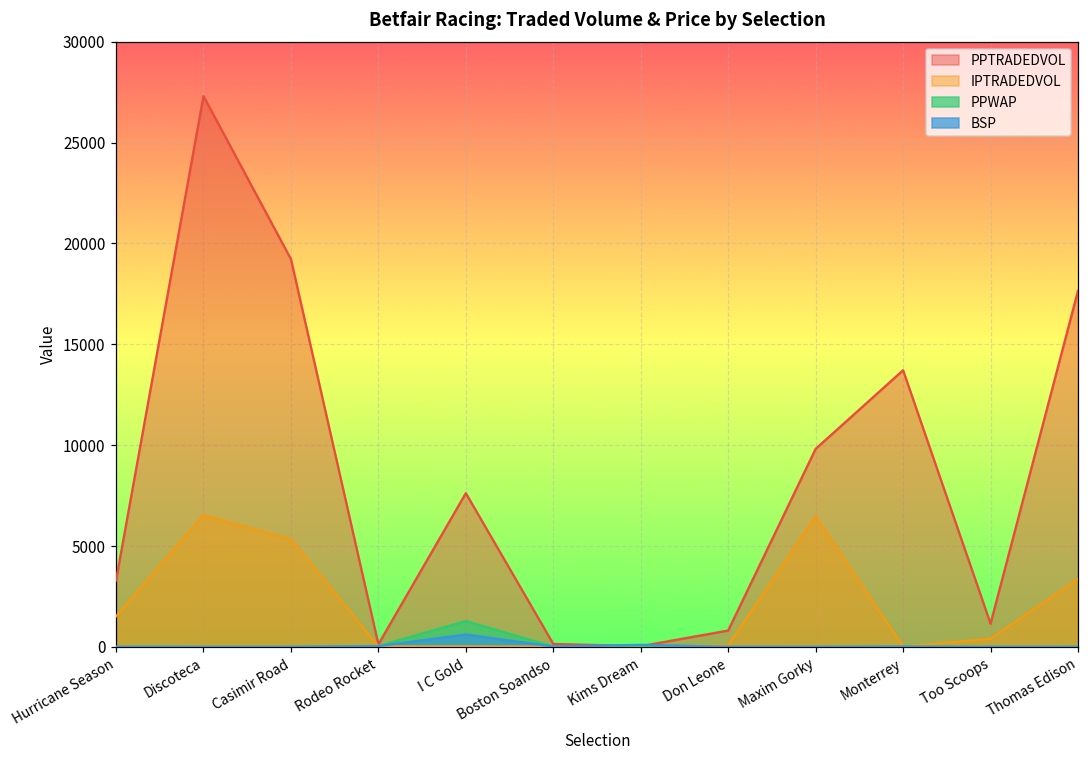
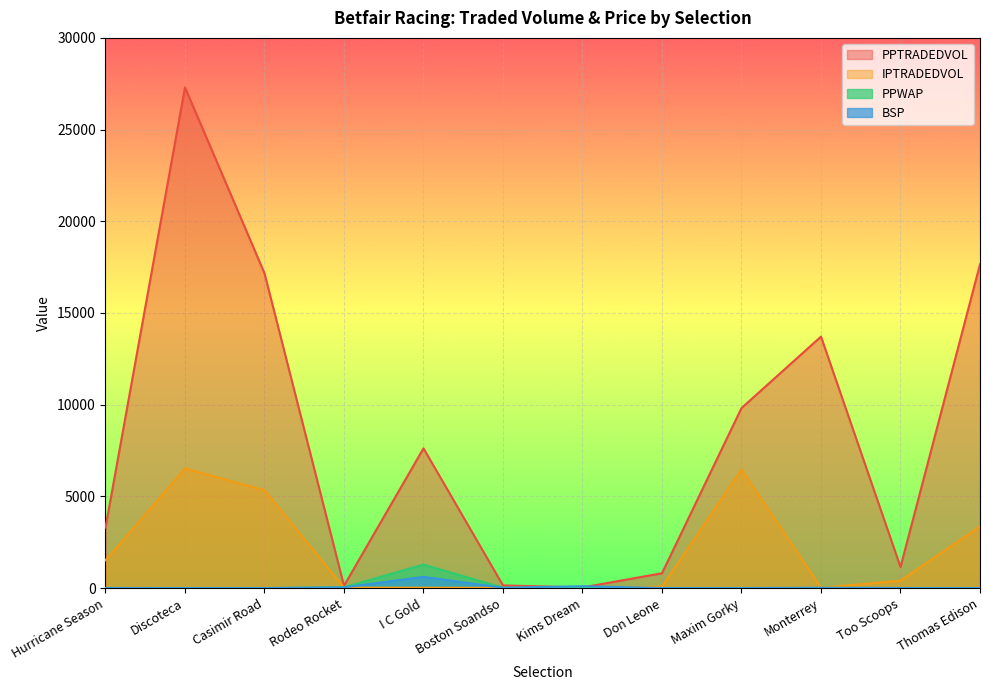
PPTRADEDVOL, Casimir Road: 19200 -> 17200
